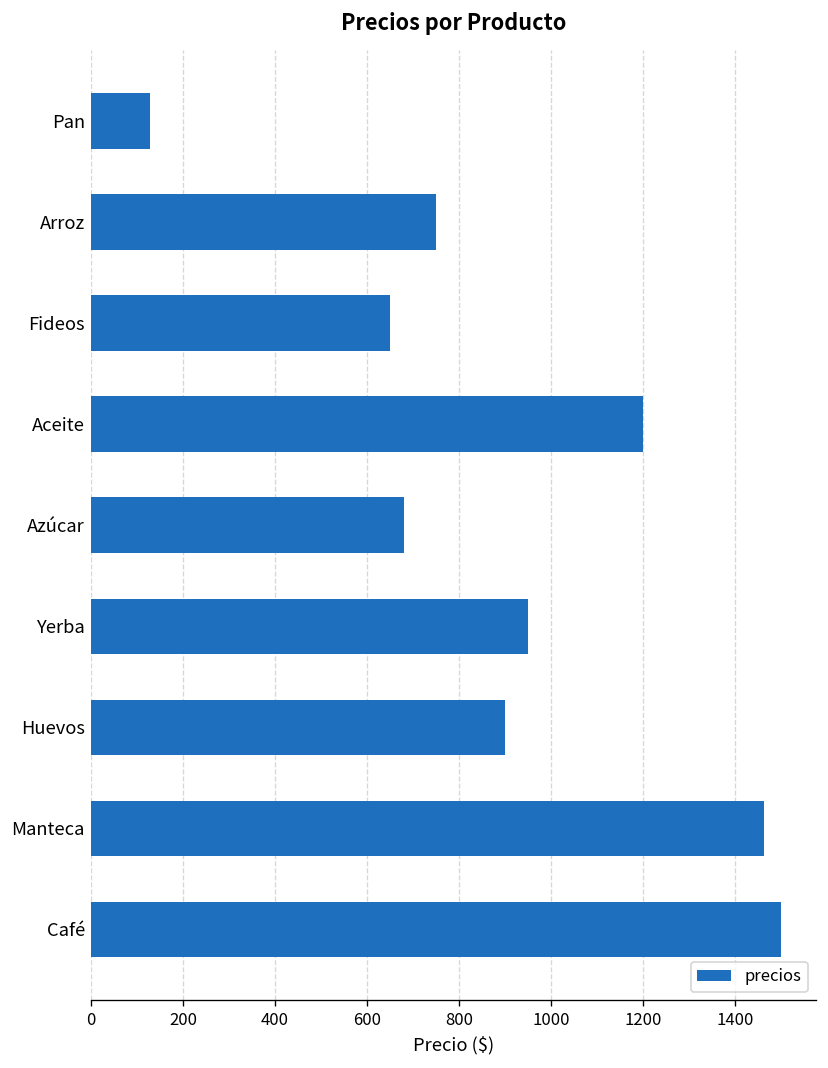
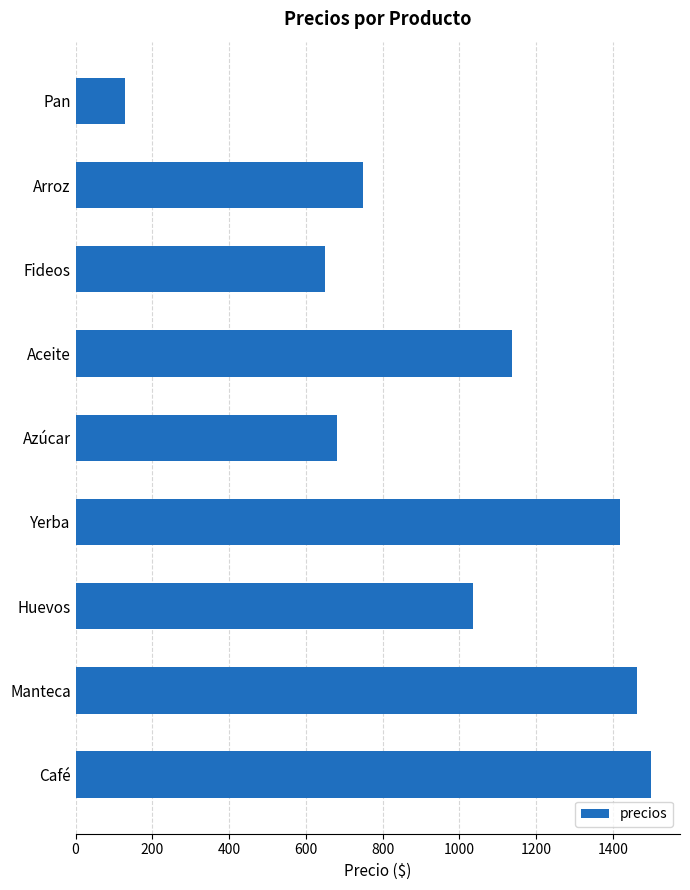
Aceite: 1200 -> 1140
Yerba: 950 -> 1420
Huevos: 900 -> 1040
